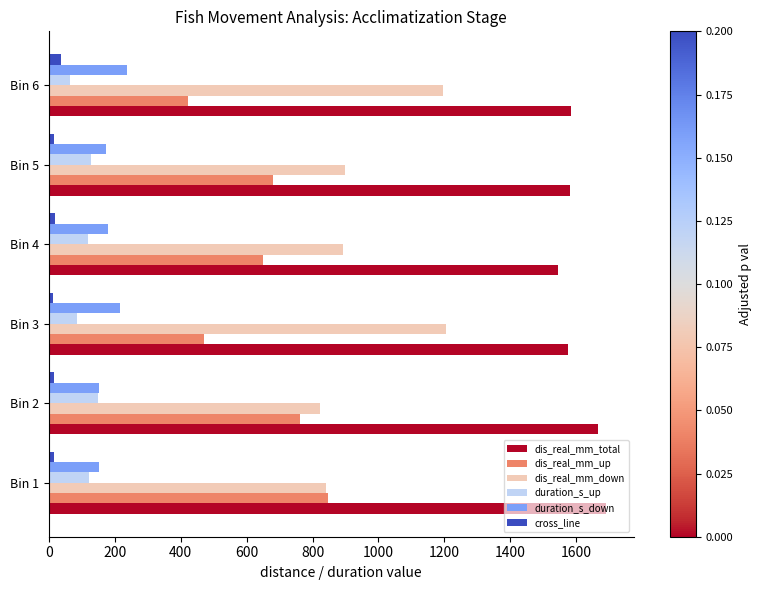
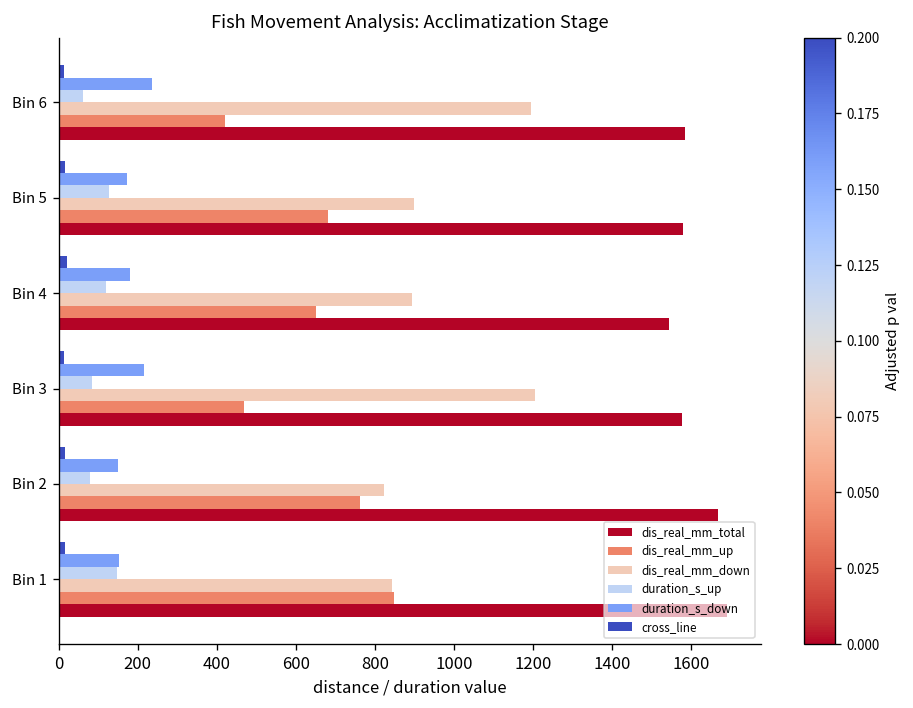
cross_line, Bin 6: 40 -> 10
duration_s_up, Bin 2: 150 -> 80
duration_s_up, Bin 1: 120 -> 150
